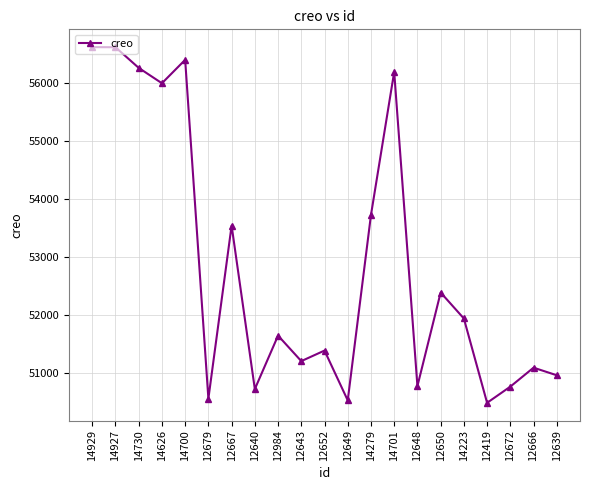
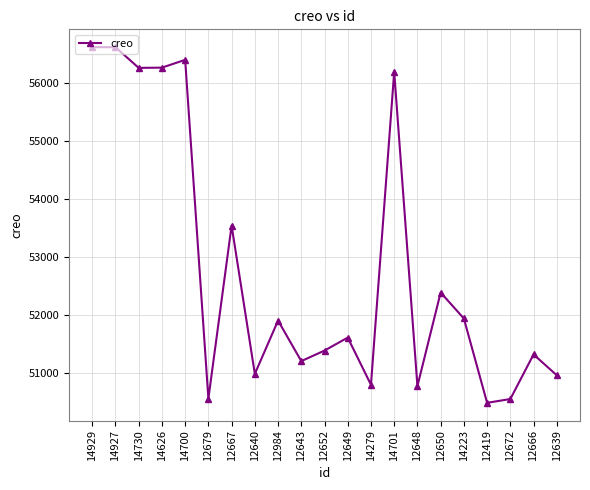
14626: 56000 -> 56300
12640: 50700 -> 51000
12984: 51600 -> 51900
12649: 50500 -> 51600
14279: 53700 -> 50800
12672: 50800 -> 50500
12666: 51100 -> 51300
